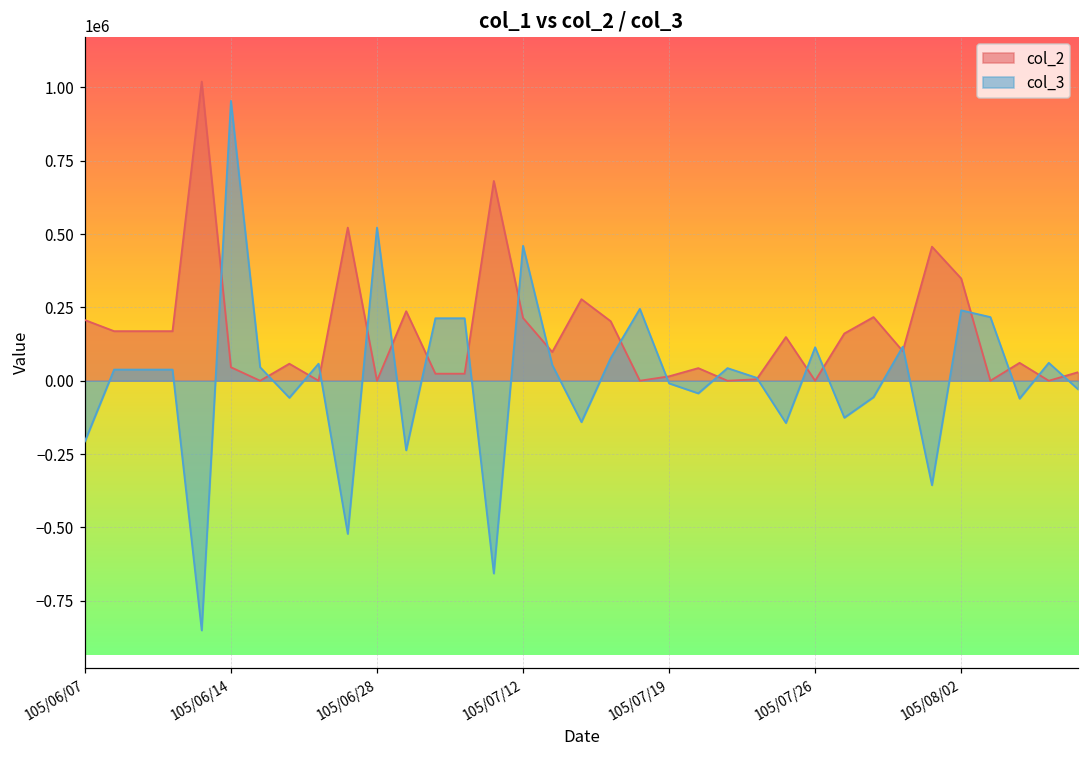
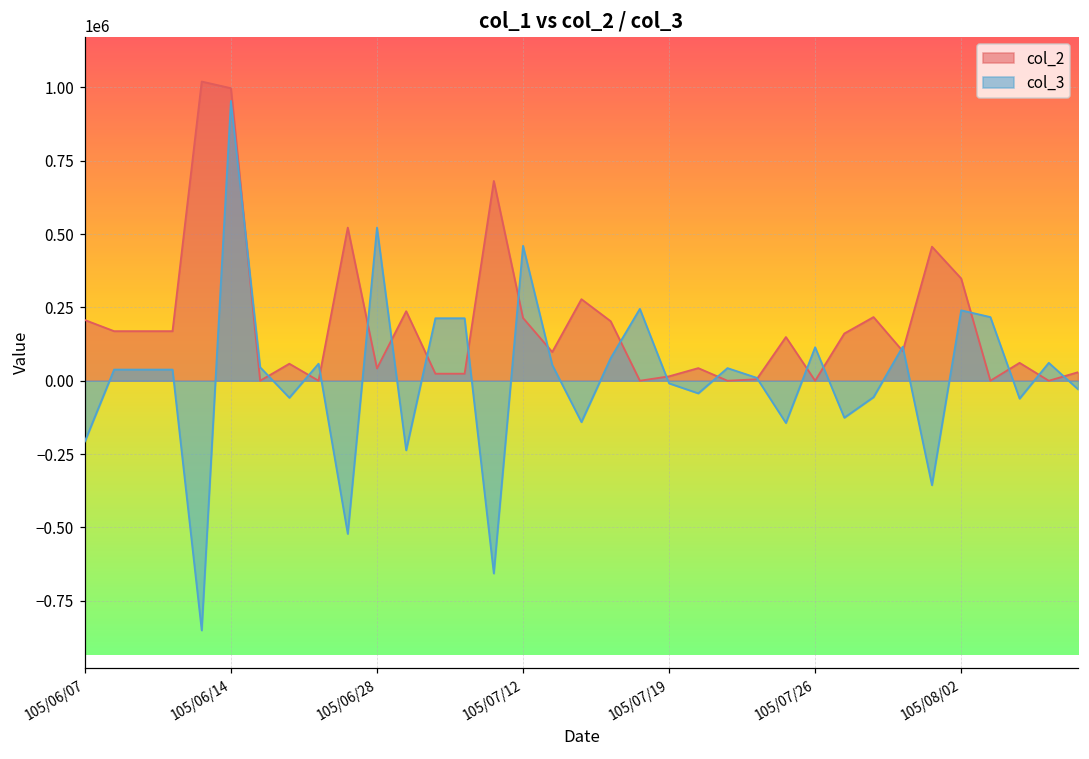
col_2, 105/06/14: 50000 -> 1000000
col_2, 105/06/28: 0 -> 40000
